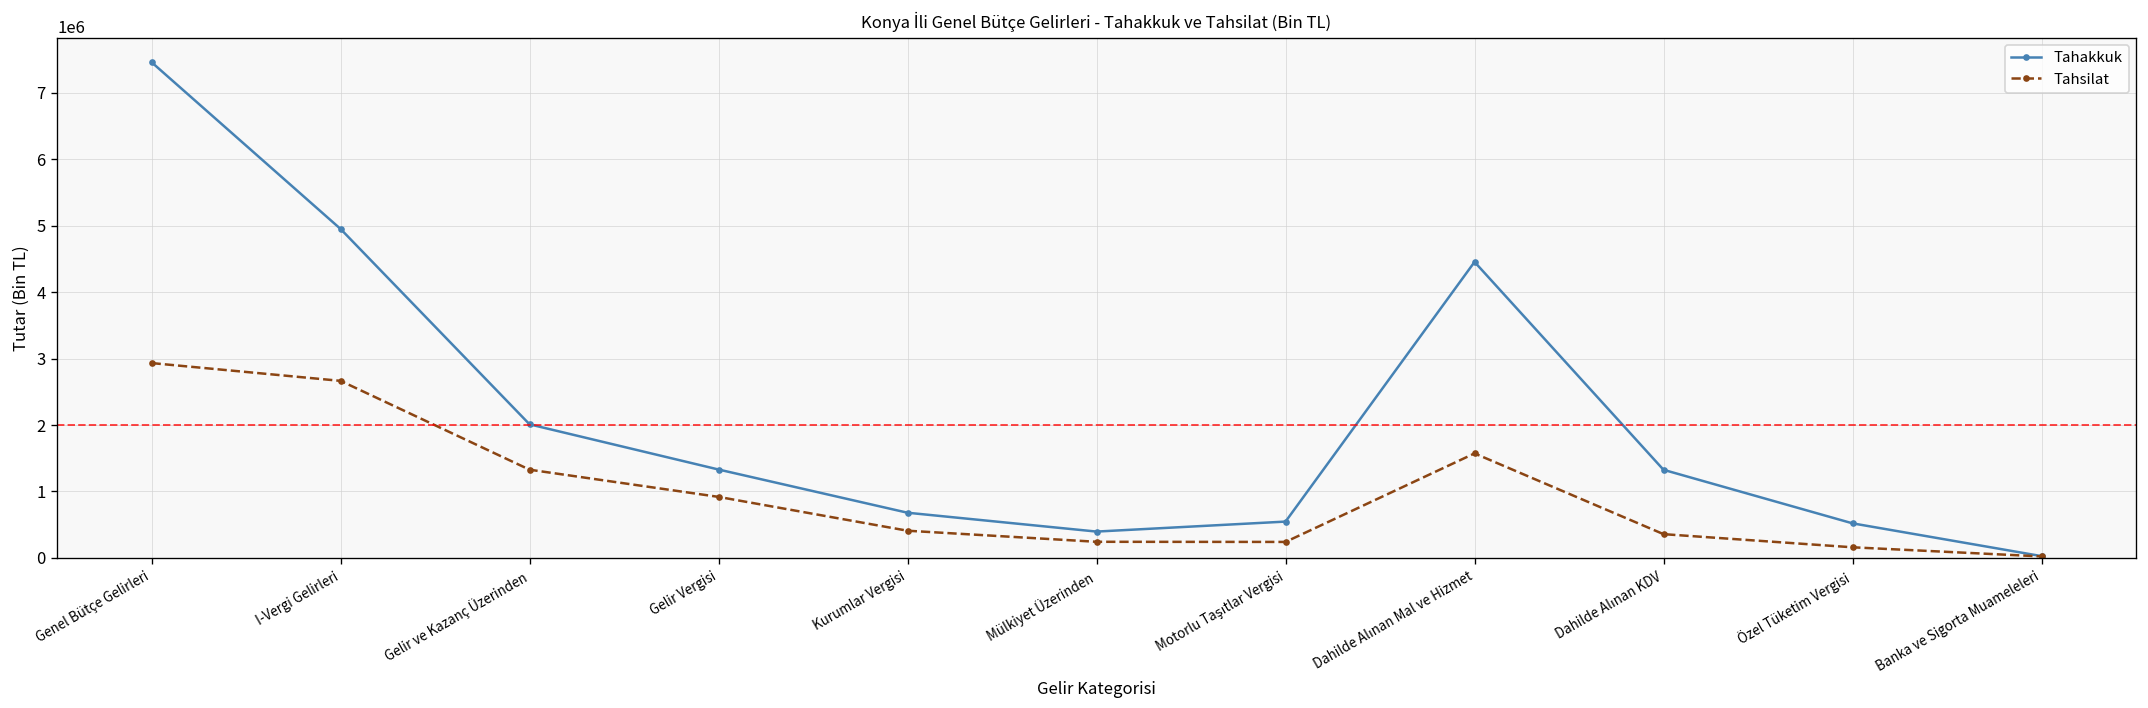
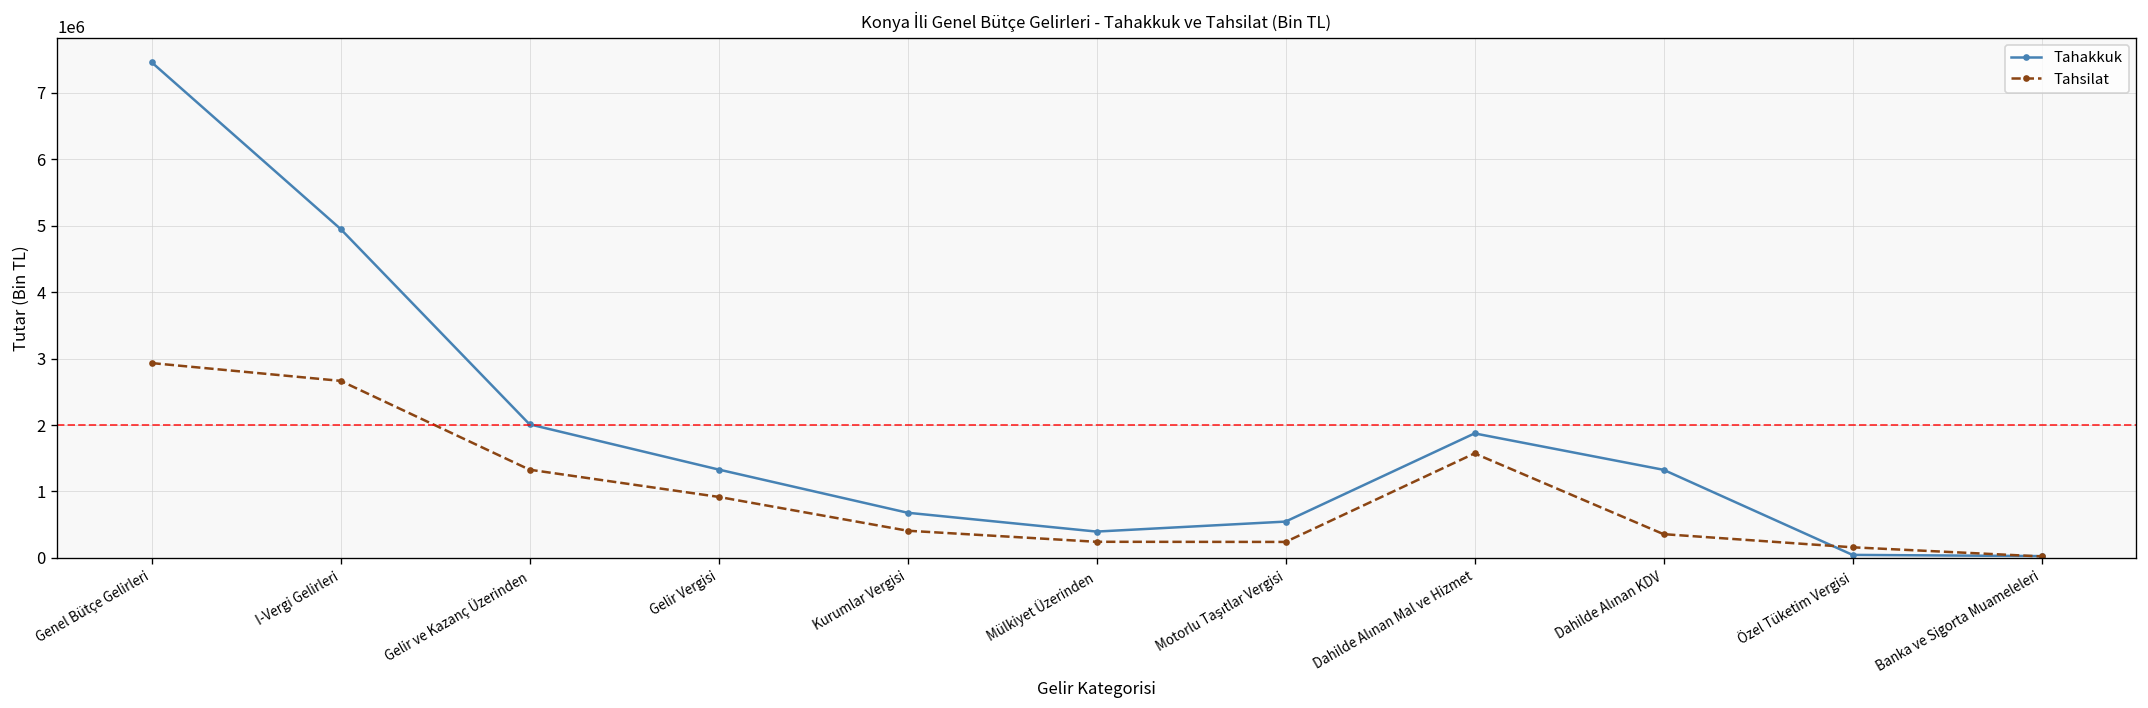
Tahakkuk, Dahilde Alınan Mal ve Hizmet: 4500000 -> 1900000
Tahakkuk, Özel Tüketim Vergisi: 500000 -> 0
